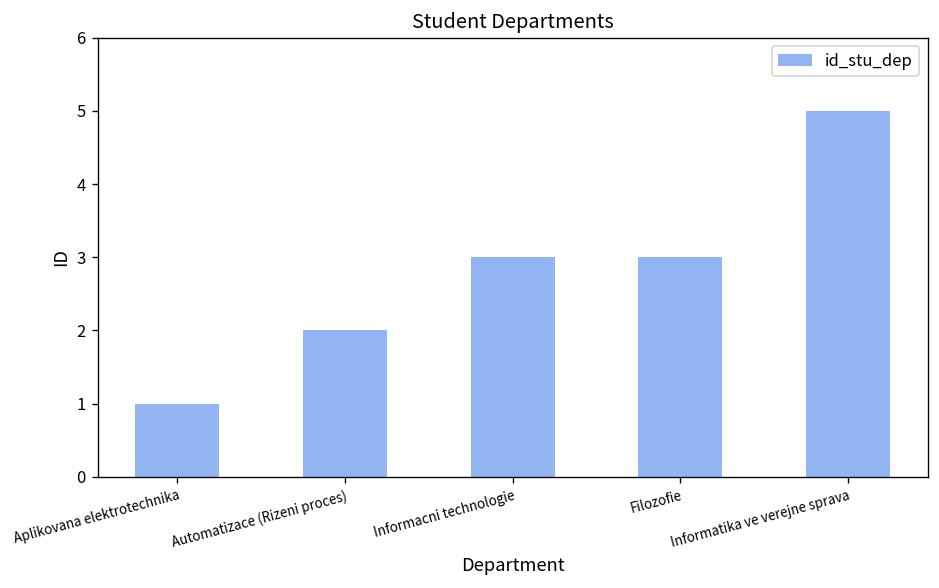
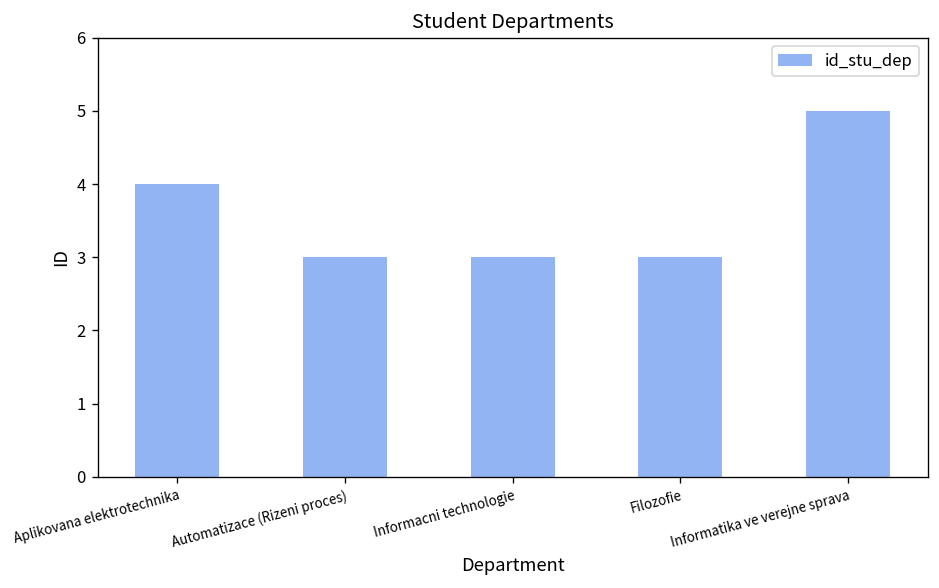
Aplikovana elektrotechnika: 1 -> 4
Automatizace (Rizeni proces): 2 -> 3
